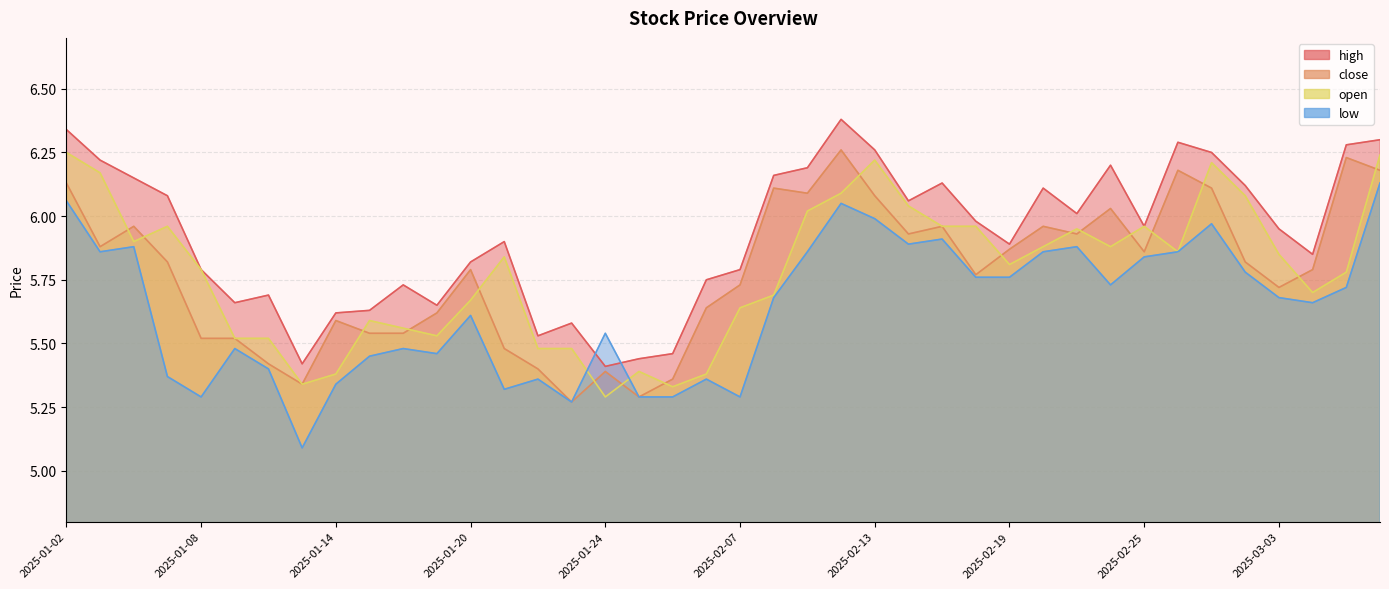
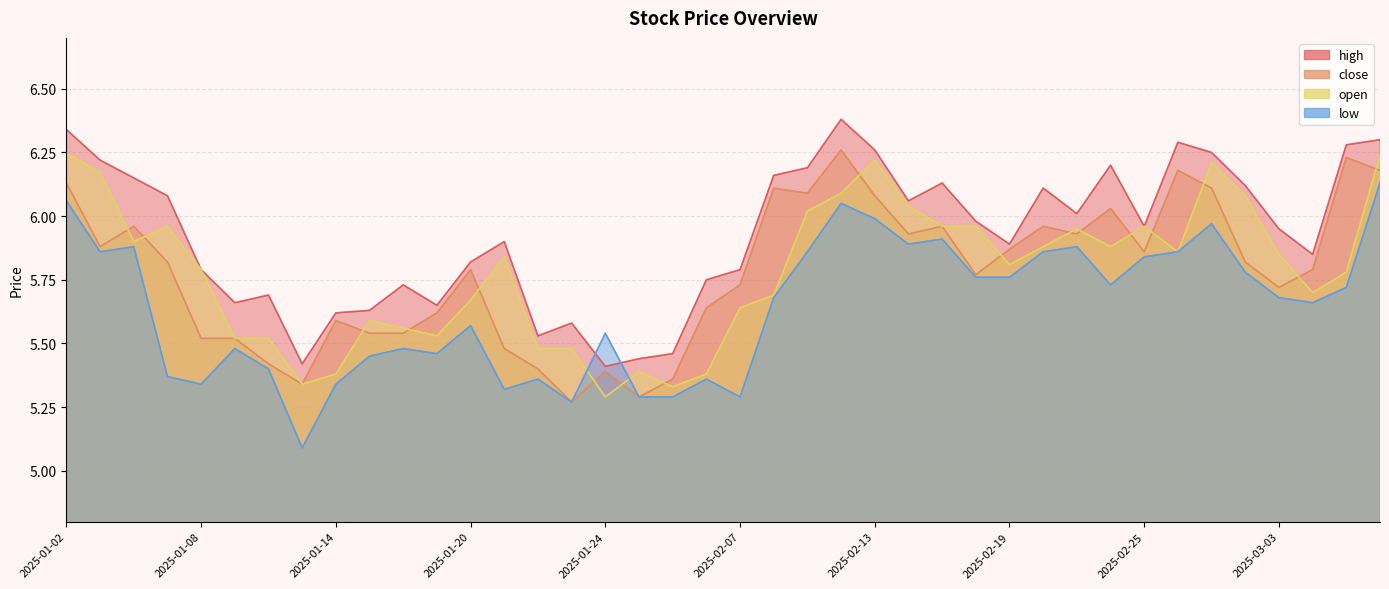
low, 2025-01-08: 5.29 -> 5.34
low, 2025-01-20: 5.61 -> 5.57
